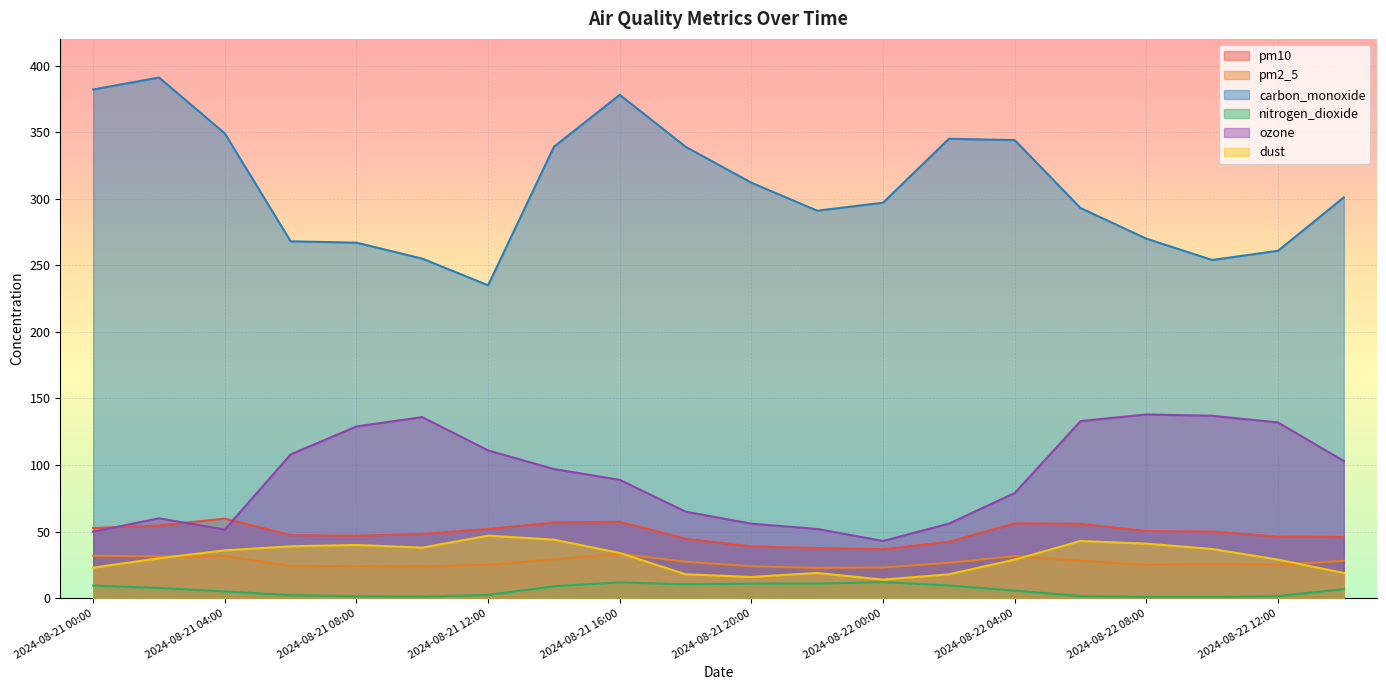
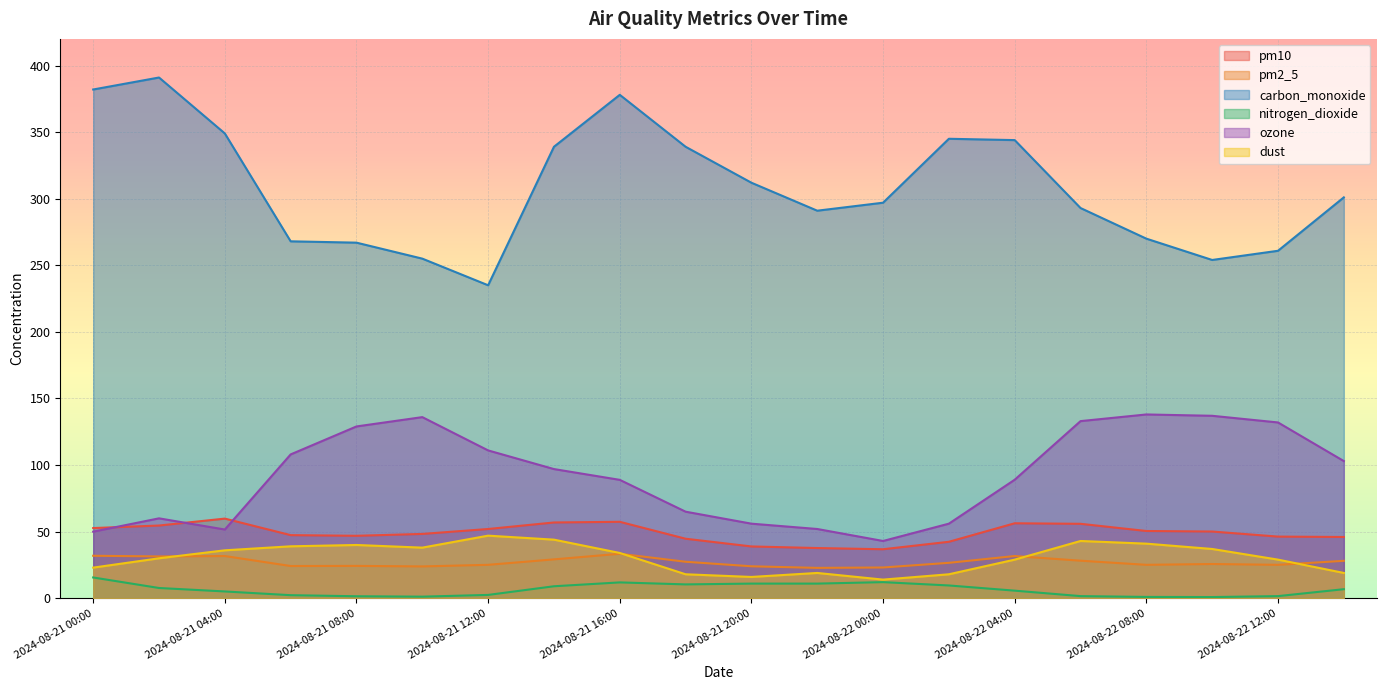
nitrogen_dioxide, 2024-08-21 00:00: 10 -> 16
ozone, 2024-08-22 04:00: 79 -> 89
